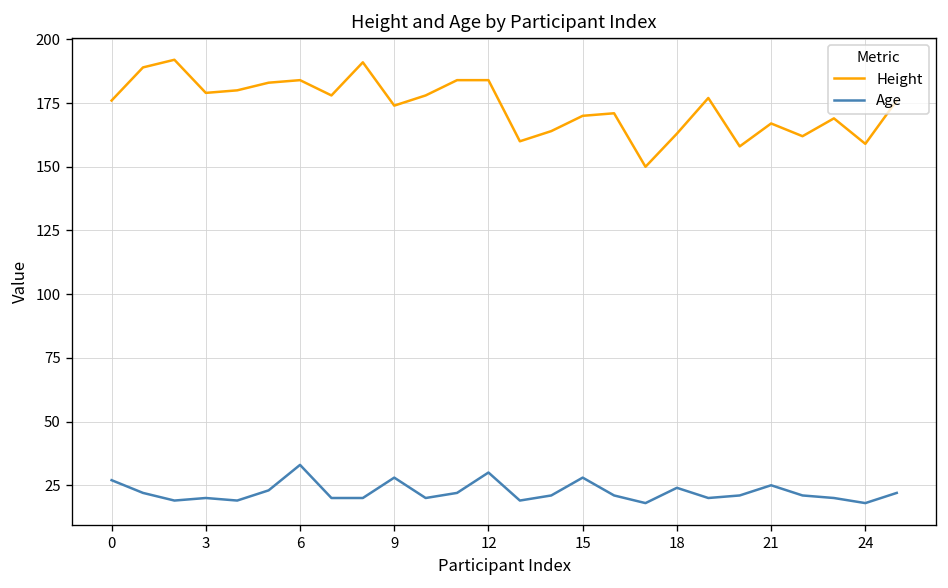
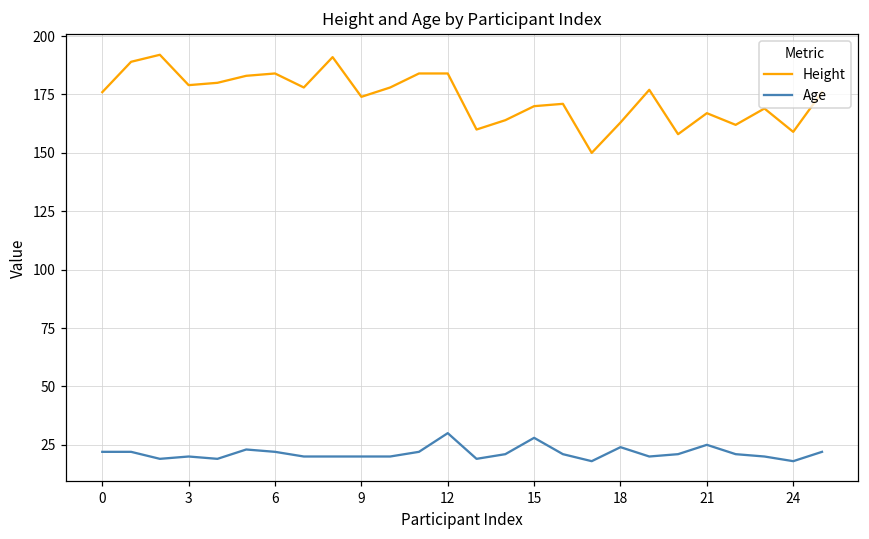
Age, 0: 27 -> 22
Age, 6: 33 -> 22
Age, 9: 28 -> 20
